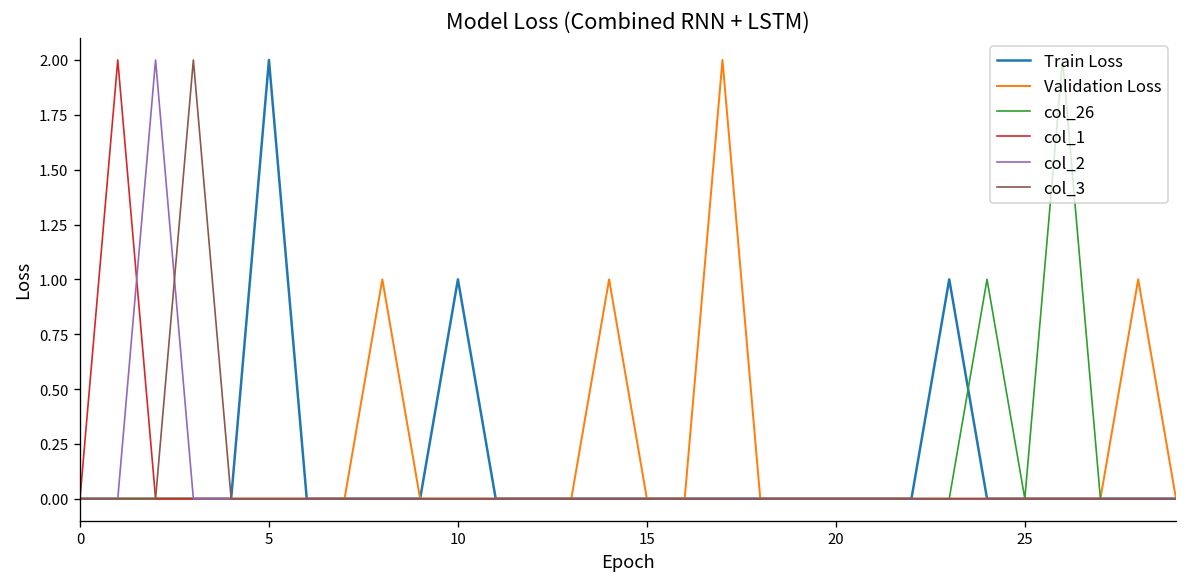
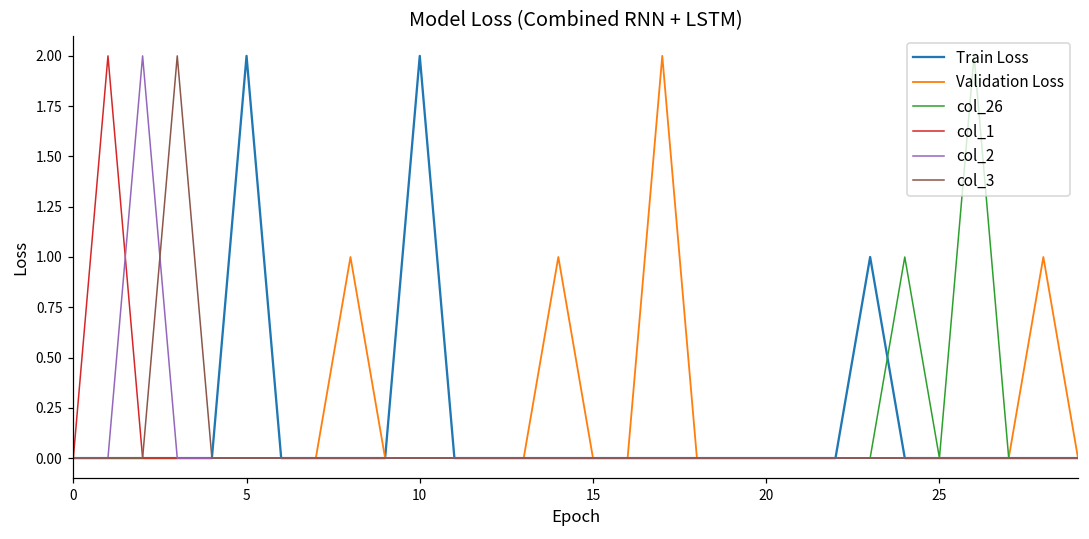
Train Loss, 10: 1 -> 2
